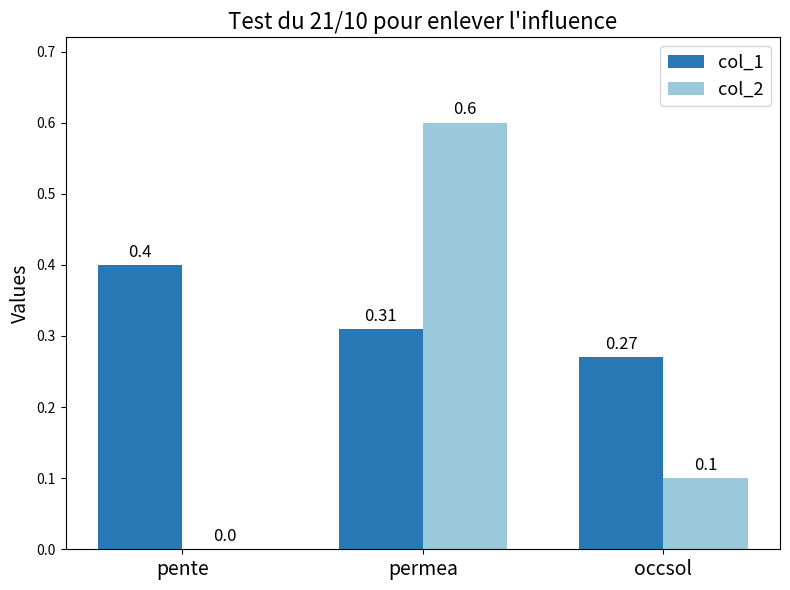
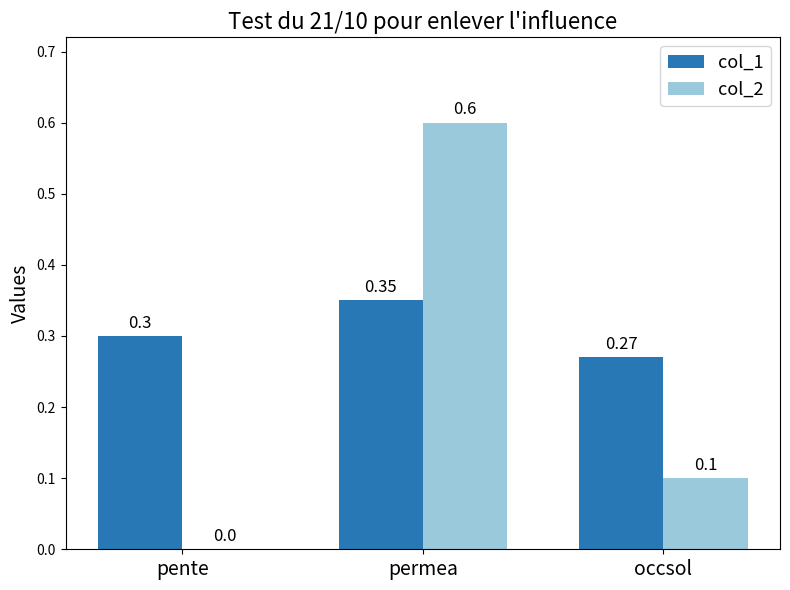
col_1, pente: 0.4 -> 0.3
col_1, permea: 0.31 -> 0.35
